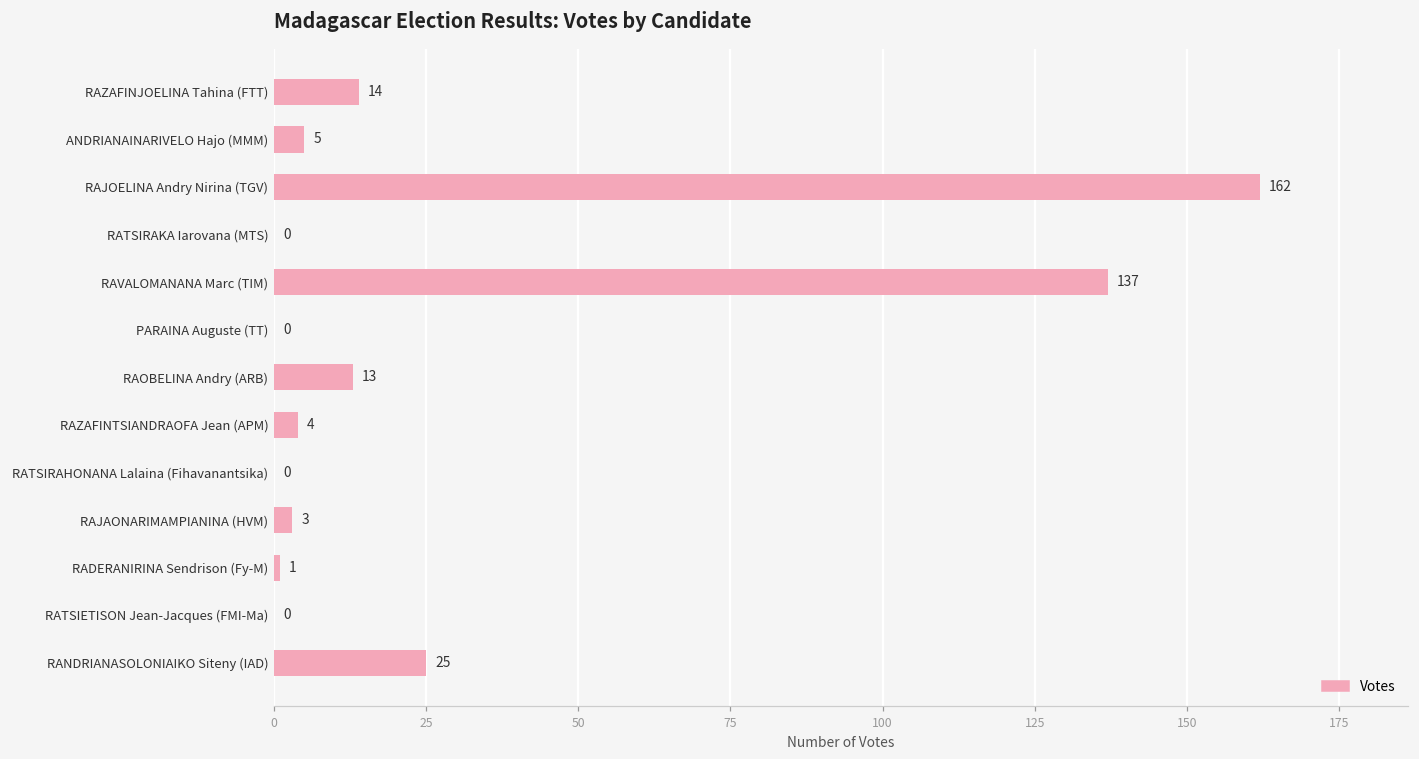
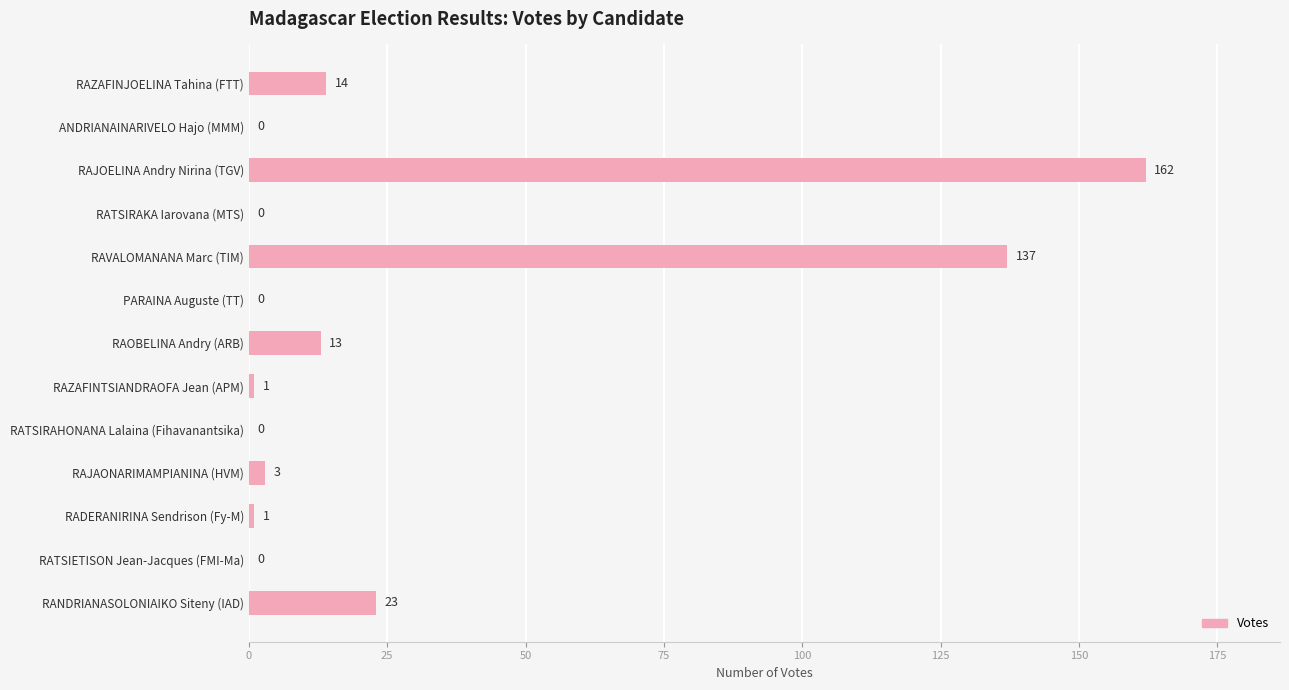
ANDRIANAINARIVELO Hajo (MMM): 5 -> 0
RAZAFINTSIANDRAOFA Jean (APM): 4 -> 1
RANDRIANASOLONIAIKO Siteny (IAD): 25 -> 23
